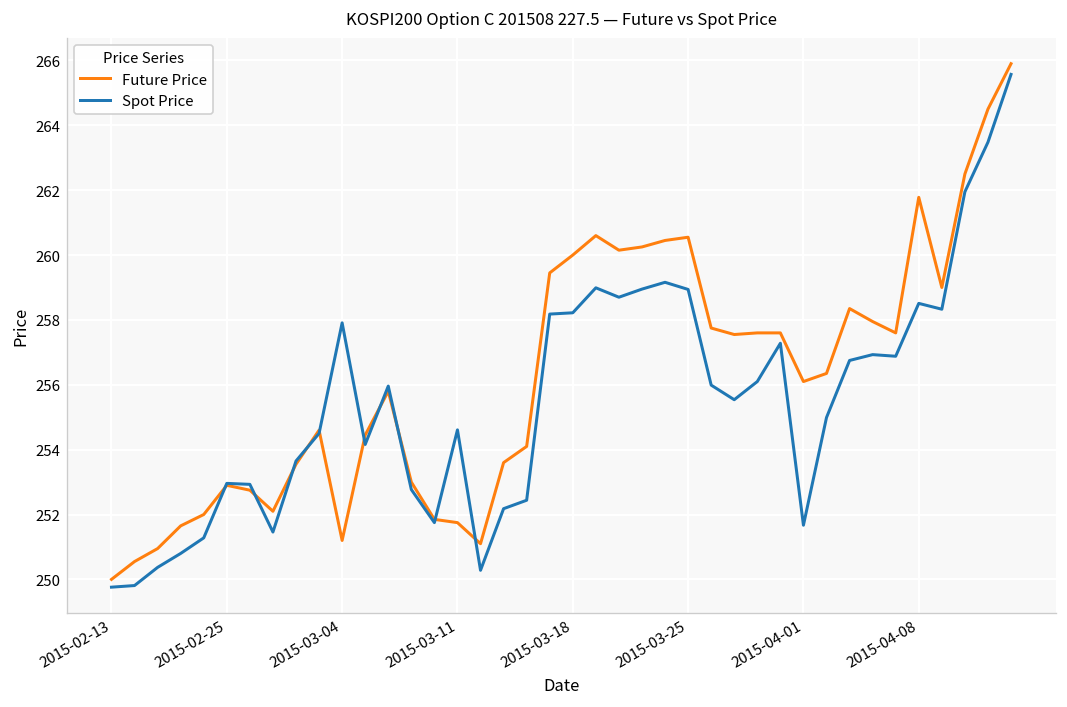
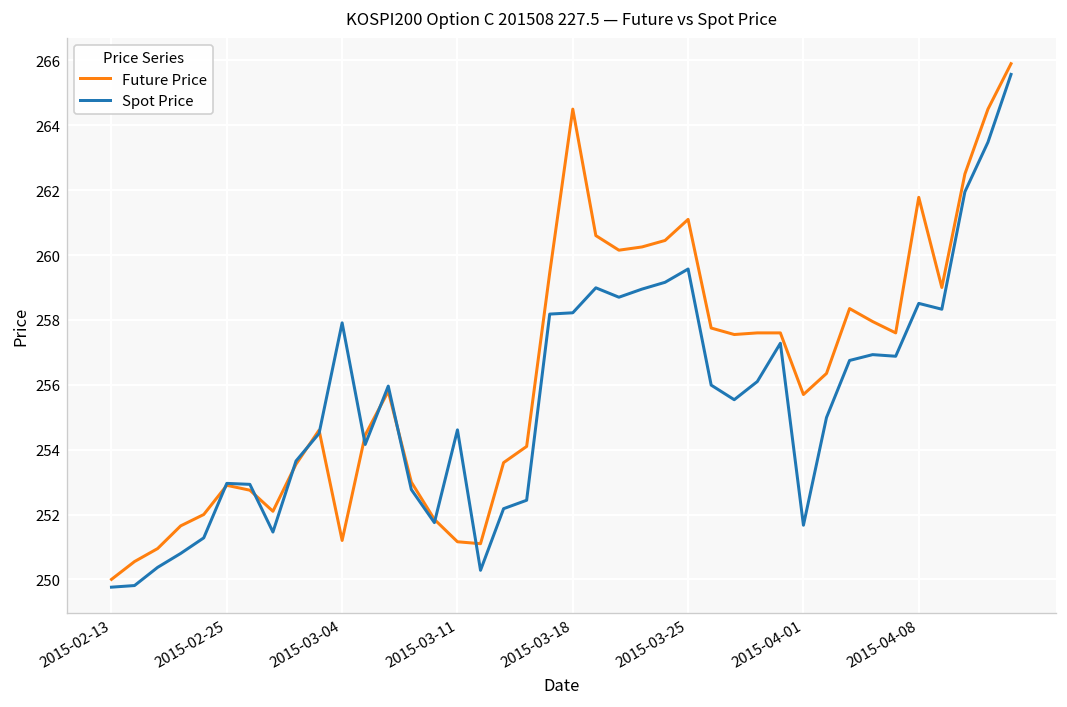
Future Price, 2015-03-11: 251.8 -> 251.2
Future Price, 2015-03-18: 260.0 -> 264.5
Future Price, 2015-03-25: 260.6 -> 261.1
Spot Price, 2015-03-25: 258.9 -> 259.6
Future Price, 2015-04-01: 256.1 -> 255.7
